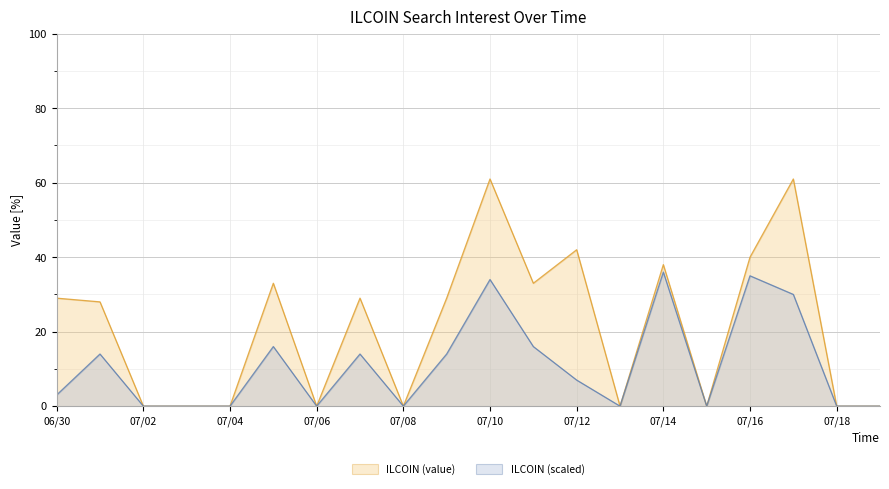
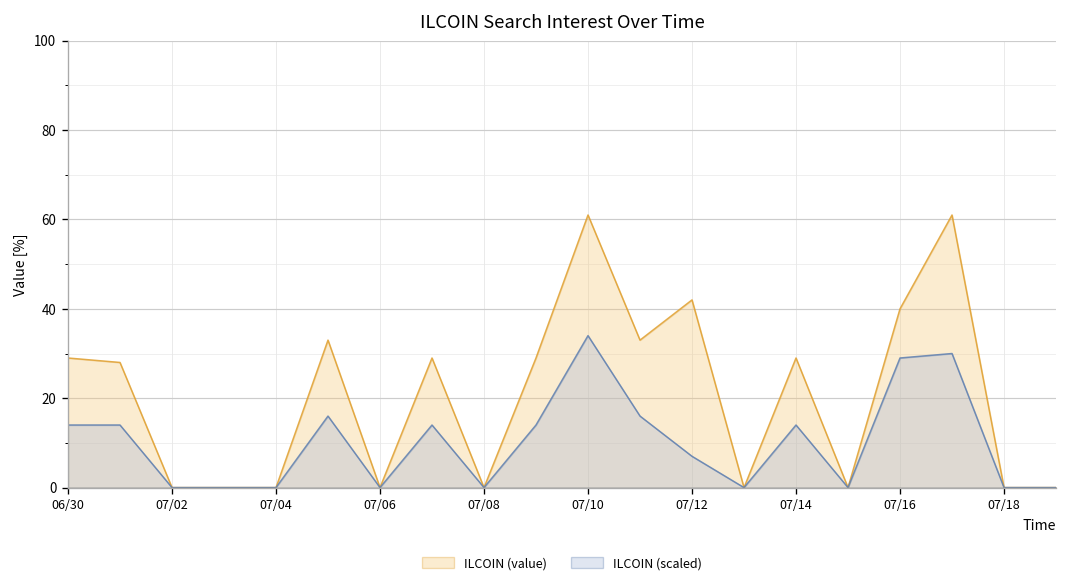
ILCOIN (scaled), 06/30: 3 -> 14
ILCOIN (value), 07/14: 38 -> 29
ILCOIN (scaled), 07/14: 36 -> 14
ILCOIN (scaled), 07/16: 35 -> 29
